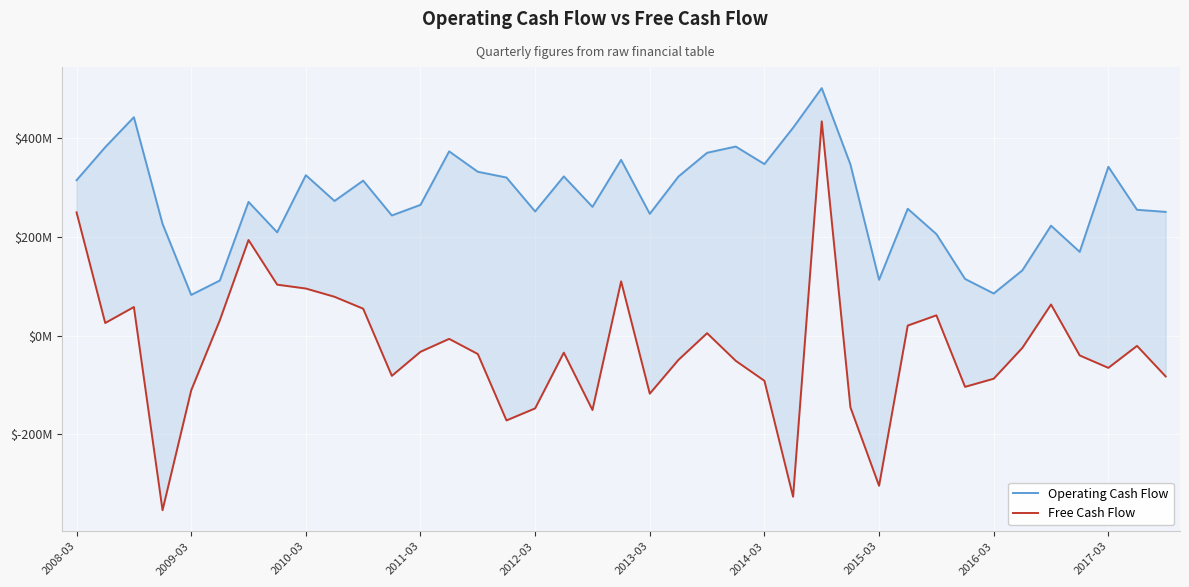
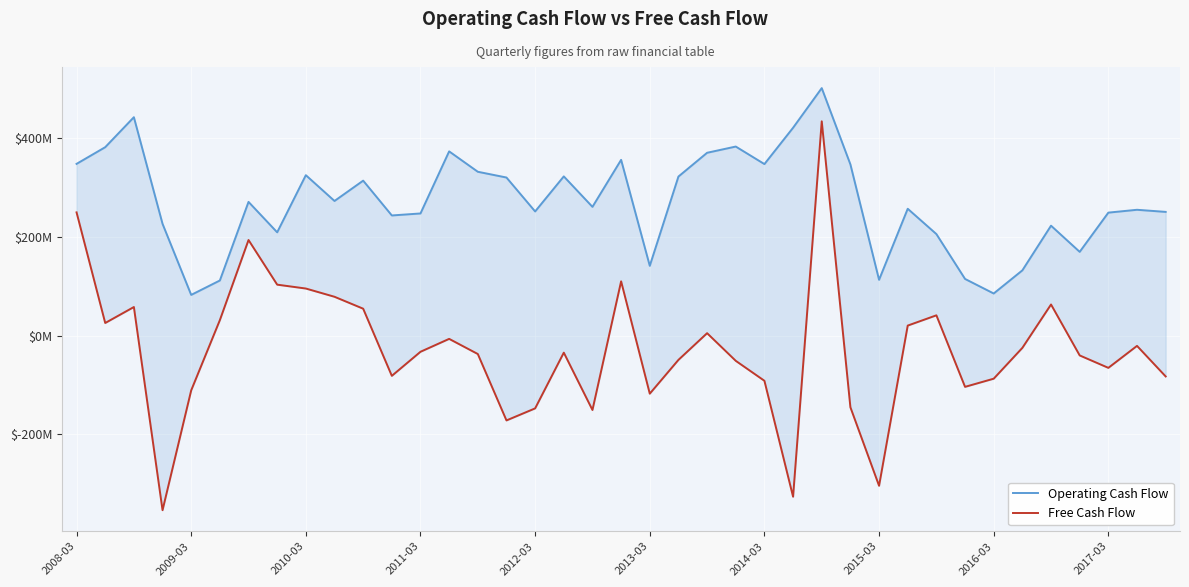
Operating Cash Flow, 2008-03: $320000000 -> $350000000
Operating Cash Flow, 2011-03: $270000000 -> $250000000
Operating Cash Flow, 2013-03: $250000000 -> $140000000
Operating Cash Flow, 2017-03: $340000000 -> $250000000
